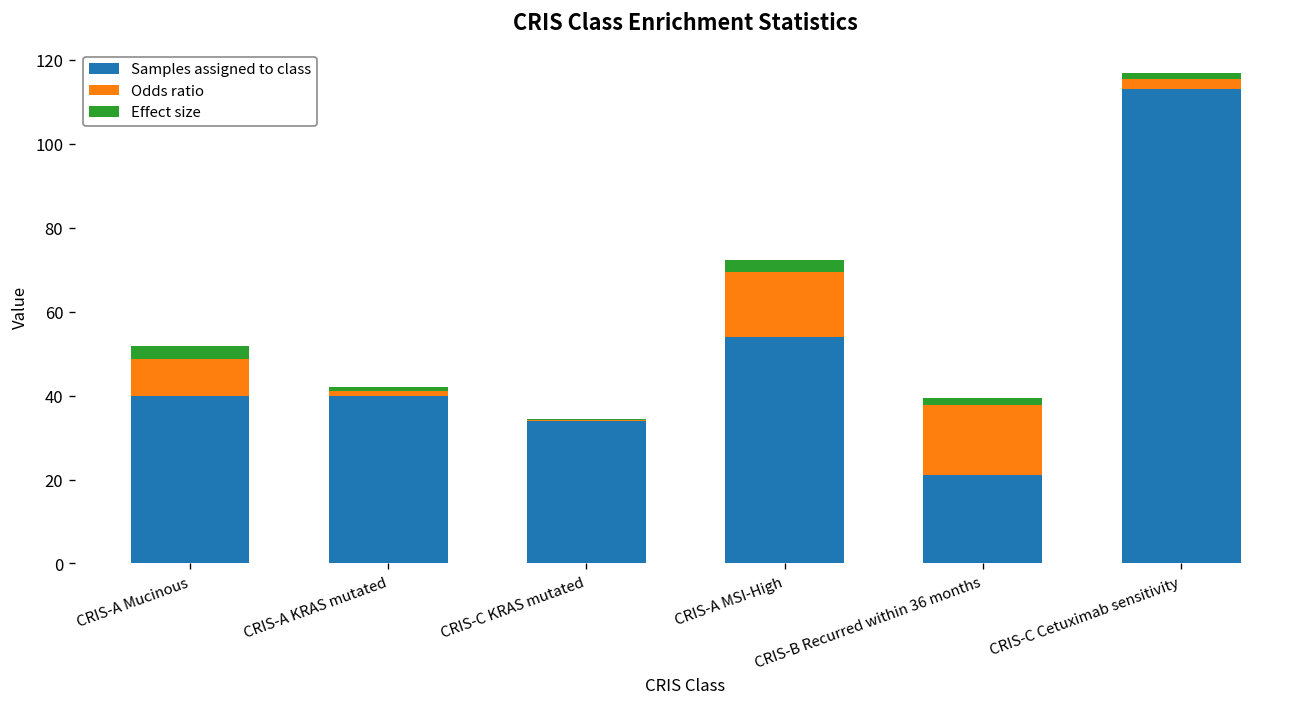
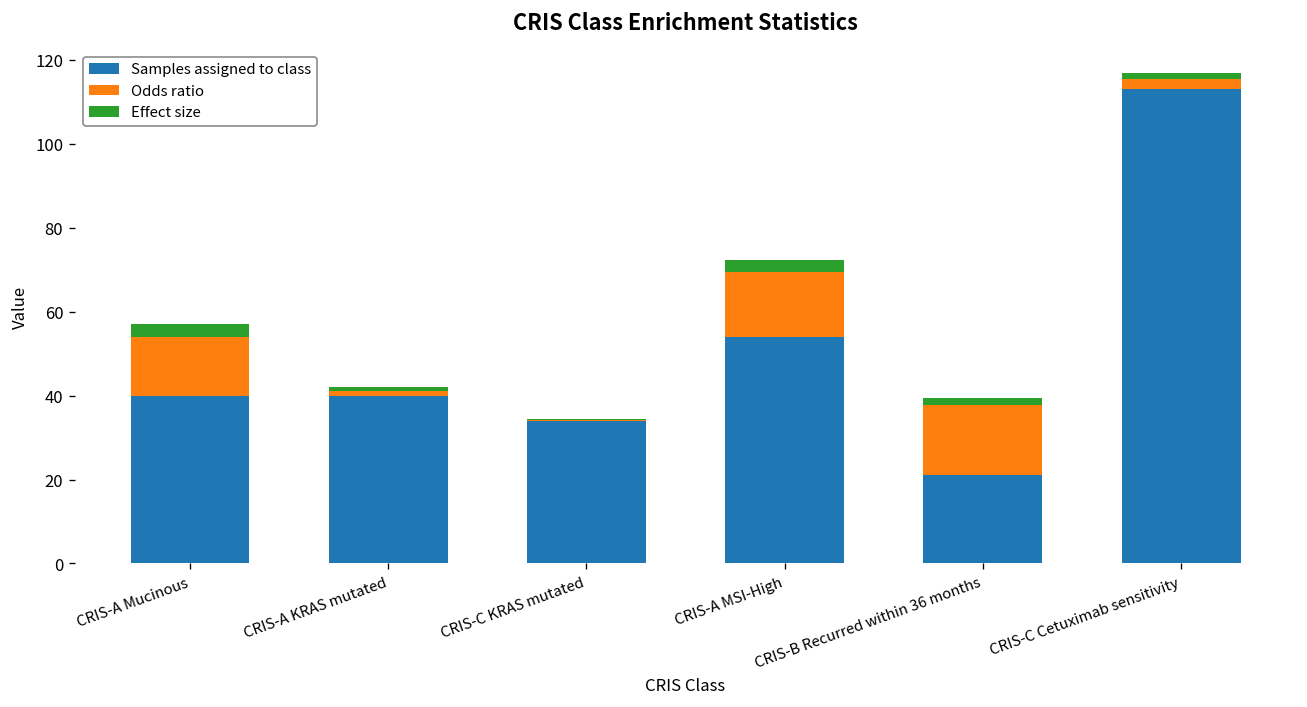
Odds ratio, CRIS-A Mucinous: 9 -> 14
